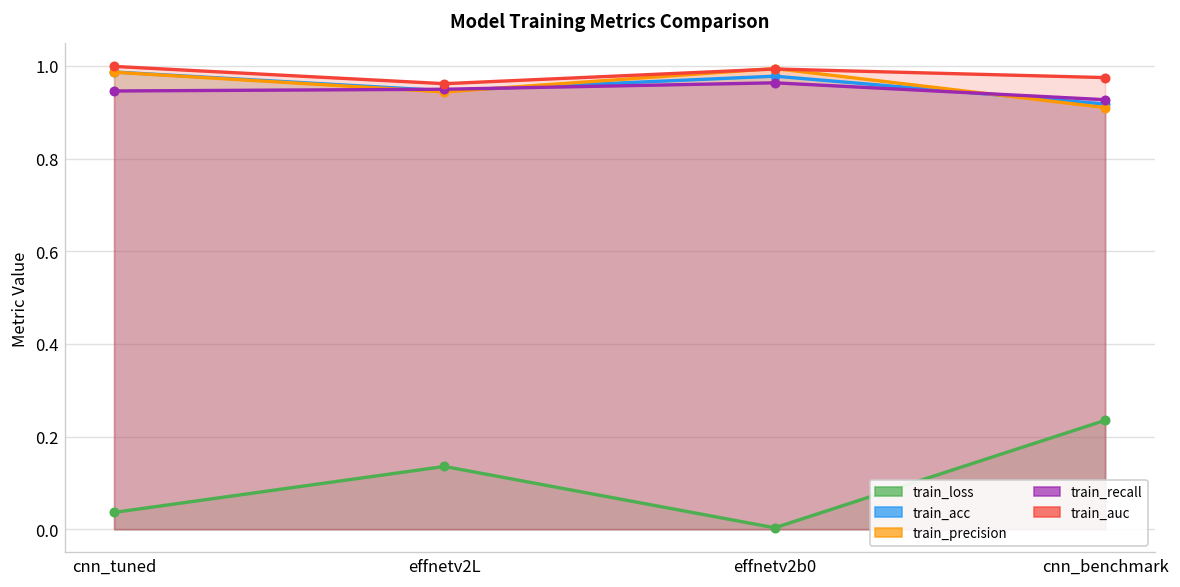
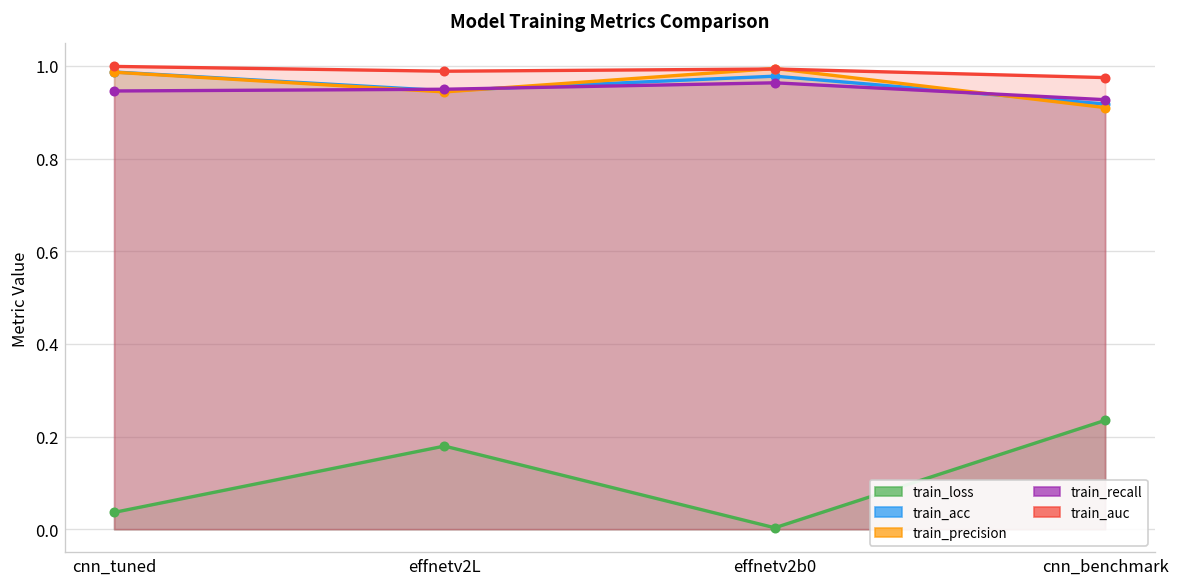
train_loss, effnetv2L: 0.14 -> 0.18
train_auc, effnetv2L: 0.96 -> 0.99
